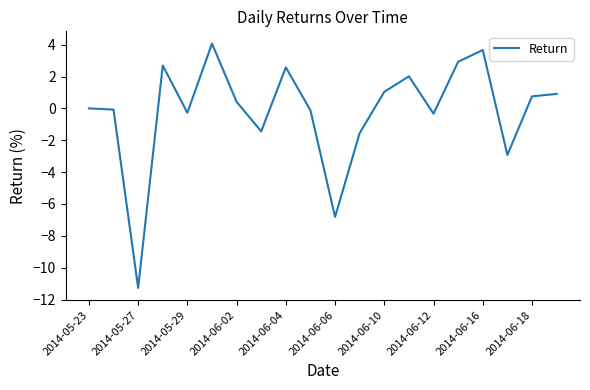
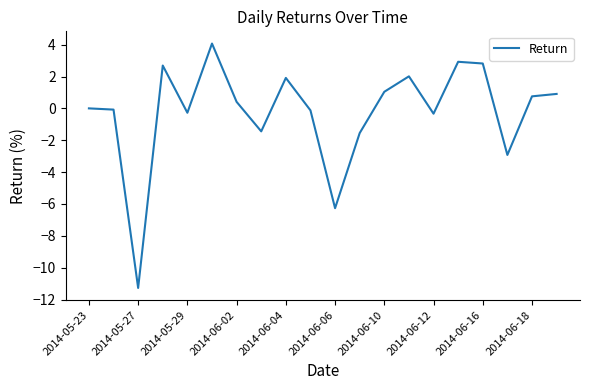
2014-06-04: 2.6 -> 1.9
2014-06-06: -6.8 -> -6.3
2014-06-16: 3.7 -> 2.8
